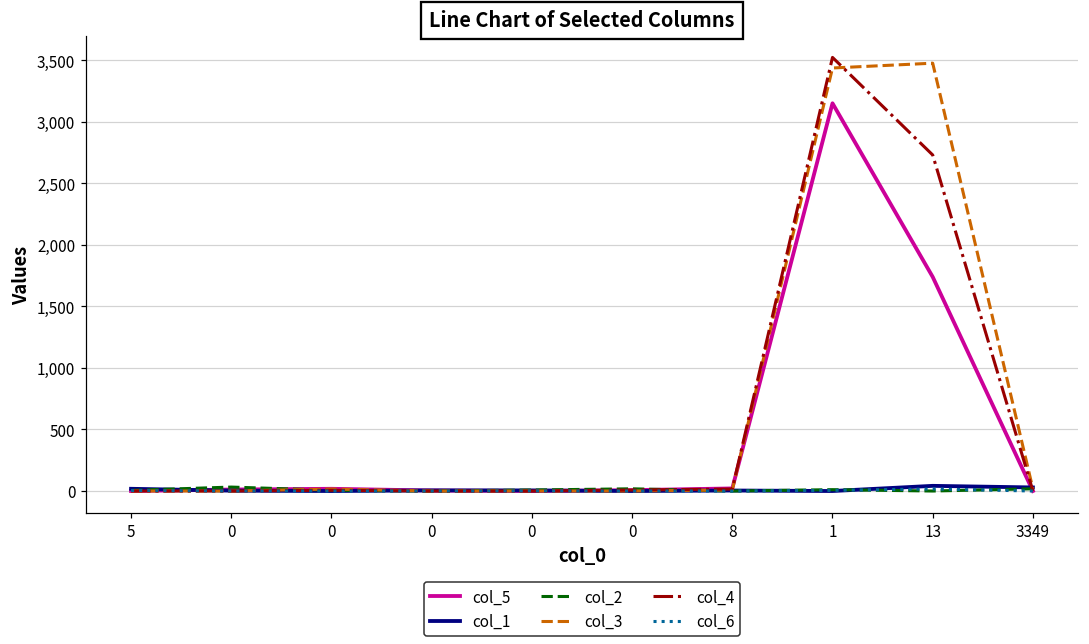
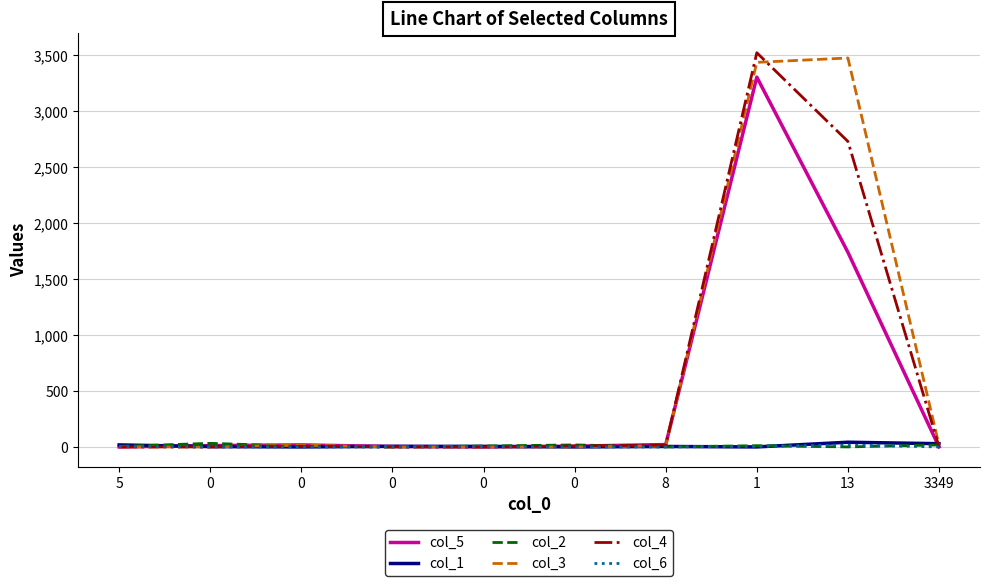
col_5, 1: 3,150 -> 3,310
